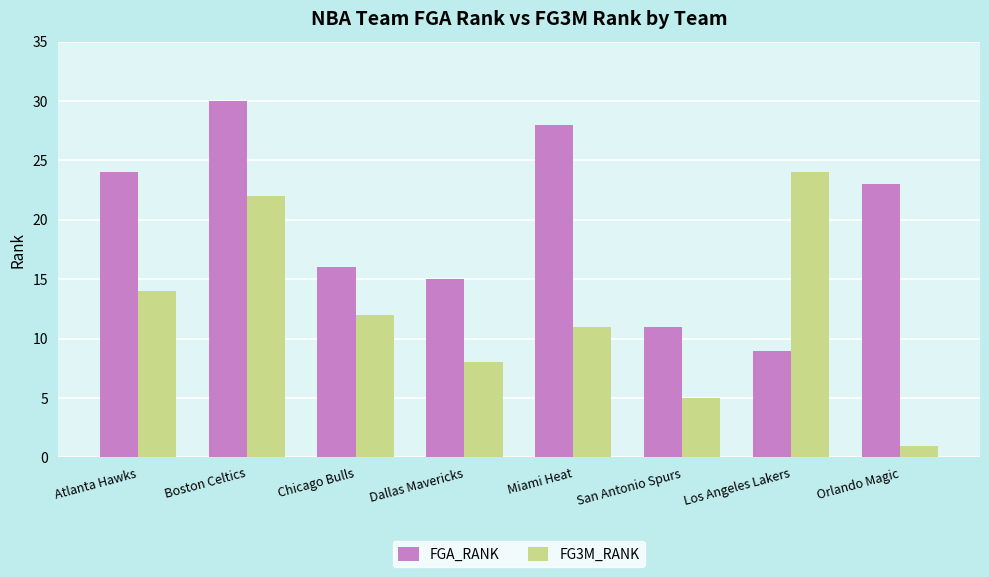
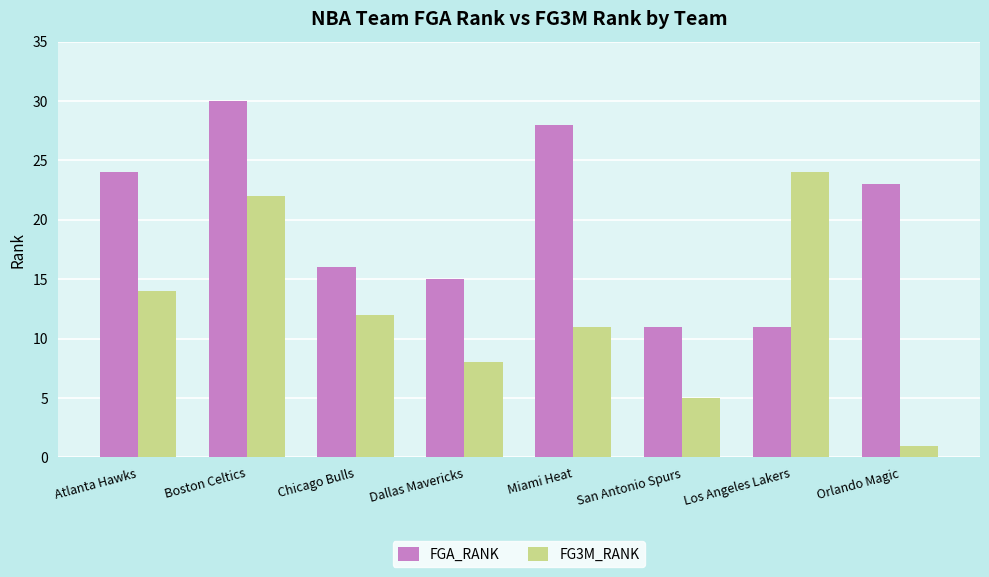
FGA_RANK, Los Angeles Lakers: 9 -> 11
